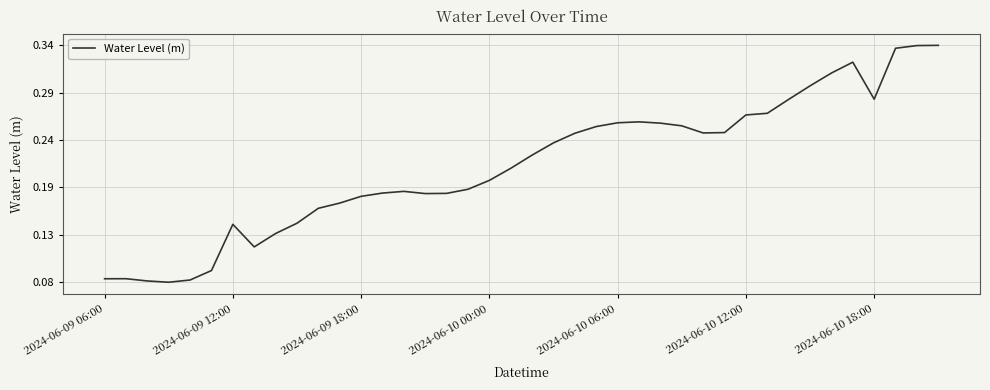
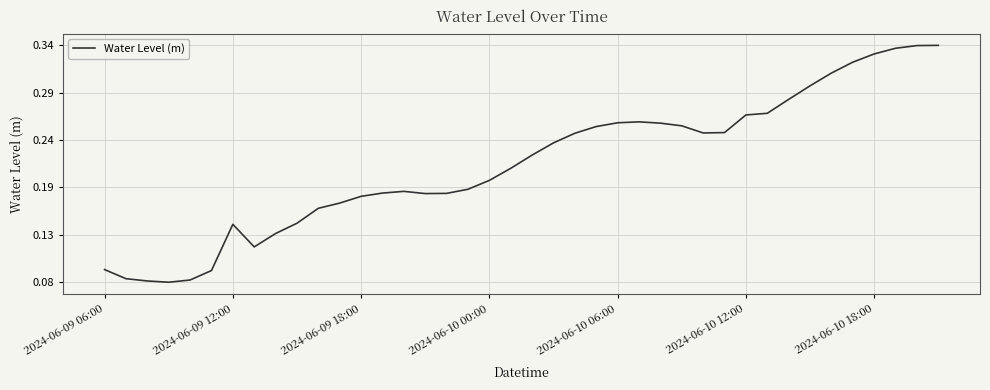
2024-06-09 06:00: 0.08 -> 0.09
2024-06-10 18:00: 0.28 -> 0.34
